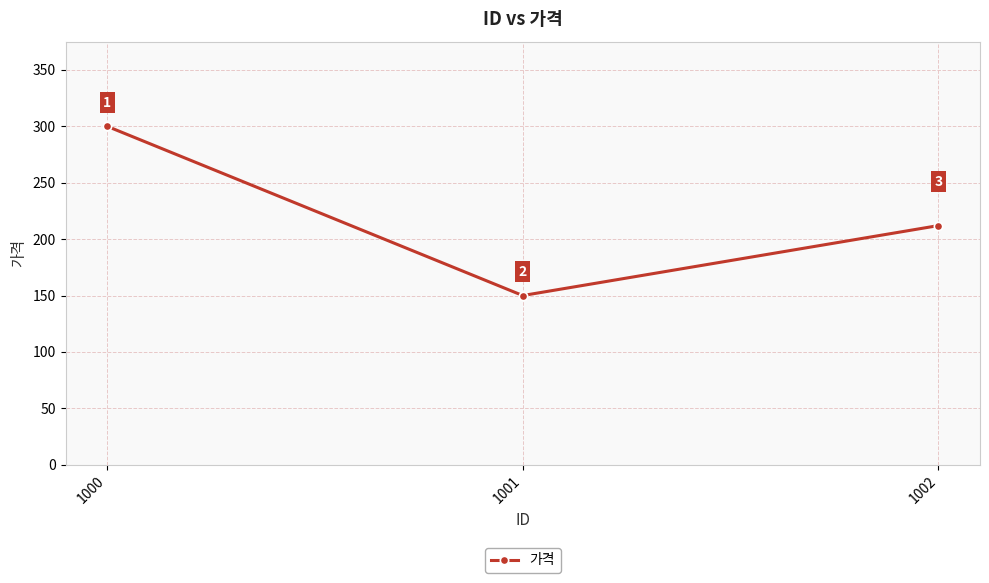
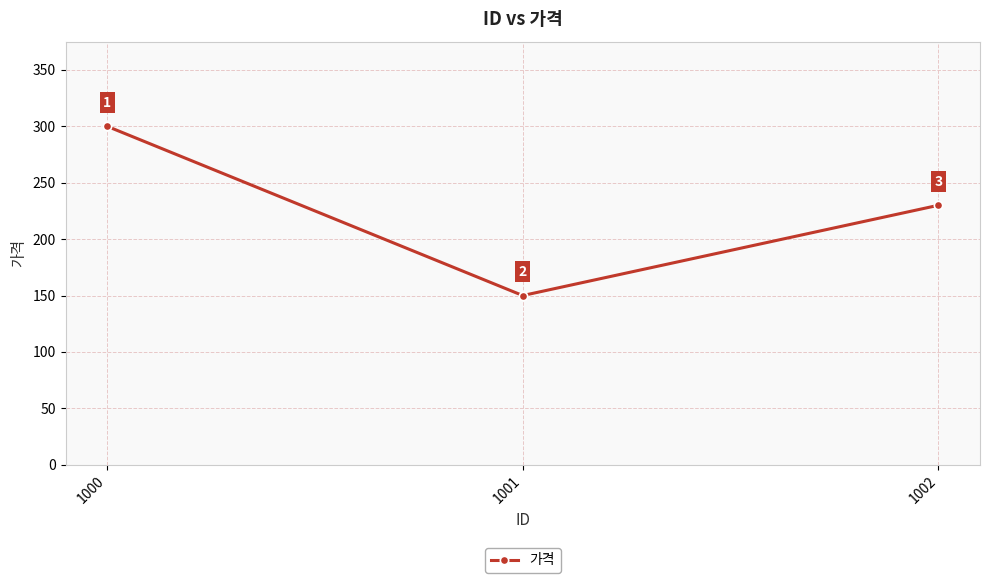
1002: 212 -> 230
